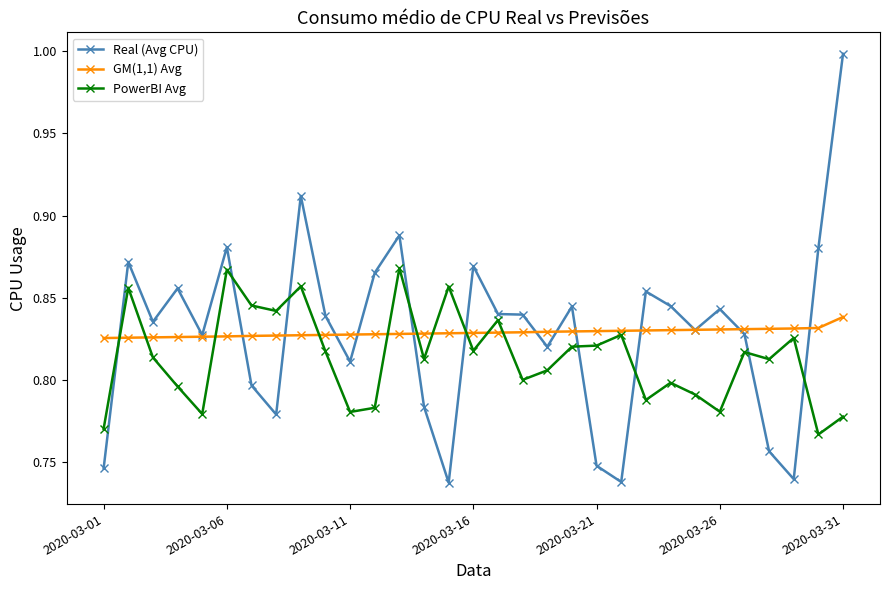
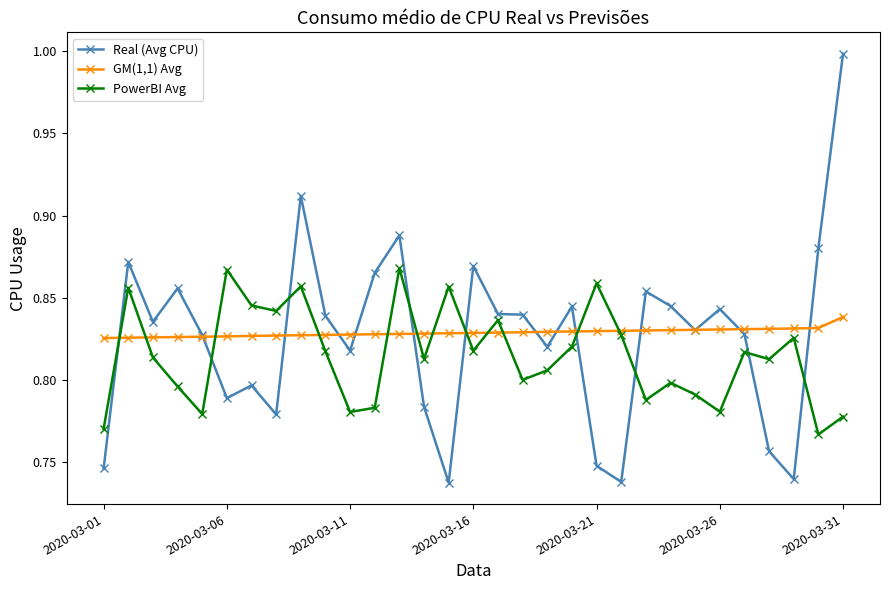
Real (Avg CPU), 2020-03-06: 0.881 -> 0.789
Real (Avg CPU), 2020-03-11: 0.811 -> 0.818
PowerBI Avg, 2020-03-21: 0.821 -> 0.859
